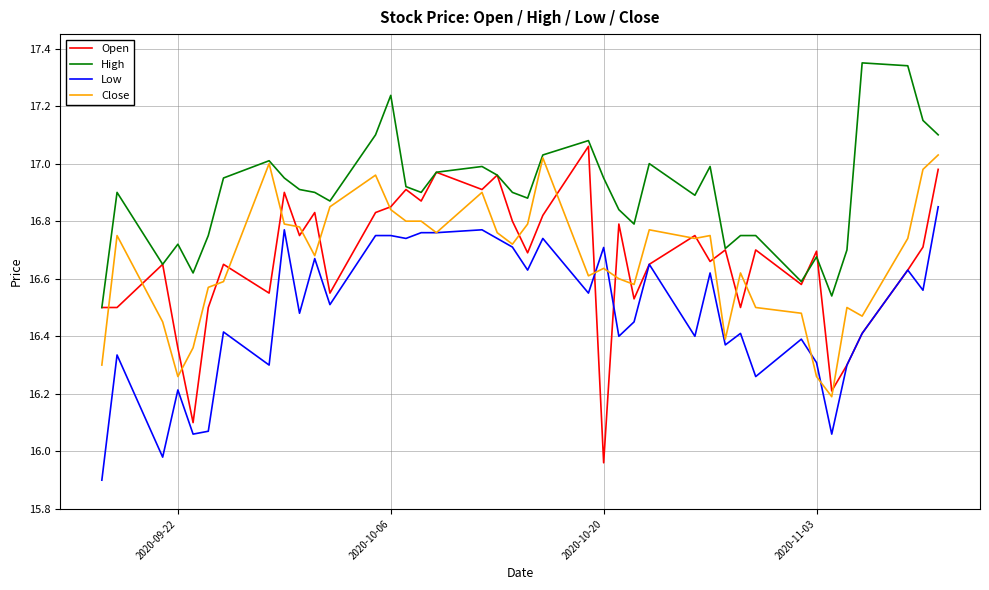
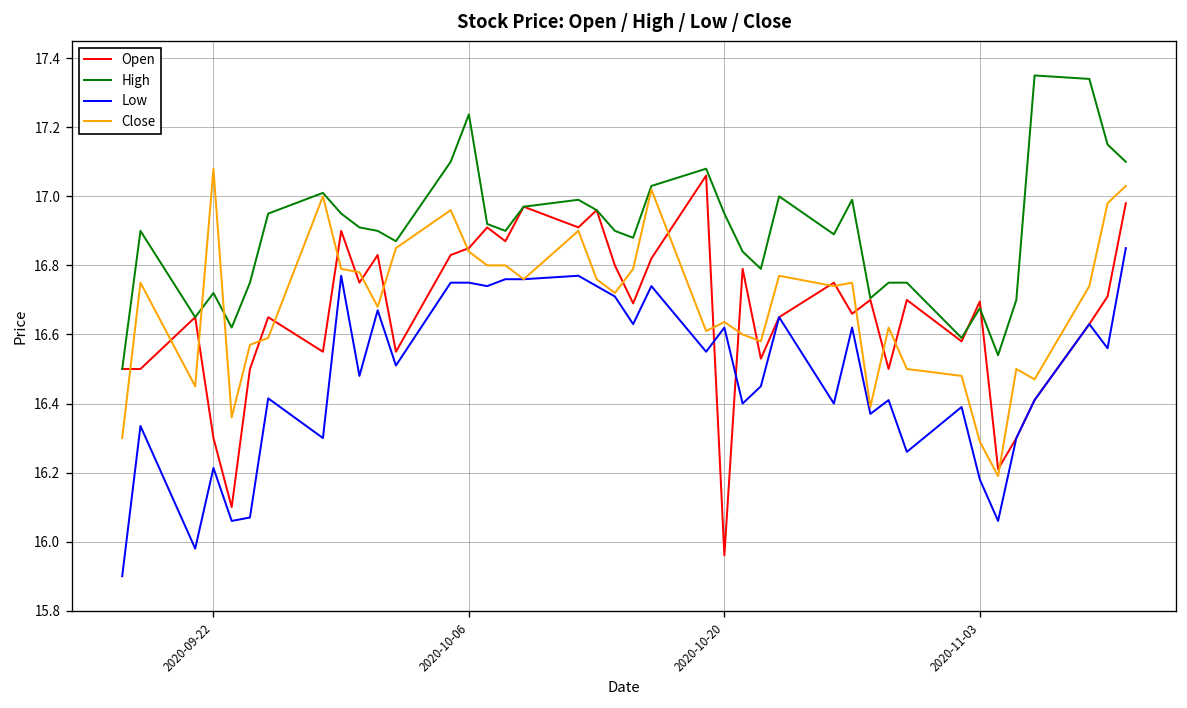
Open, 2020-09-22: 16.36 -> 16.30
Close, 2020-09-22: 16.26 -> 17.08
Low, 2020-10-20: 16.71 -> 16.62
Low, 2020-11-03: 16.31 -> 16.18
Close, 2020-11-03: 16.26 -> 16.29
